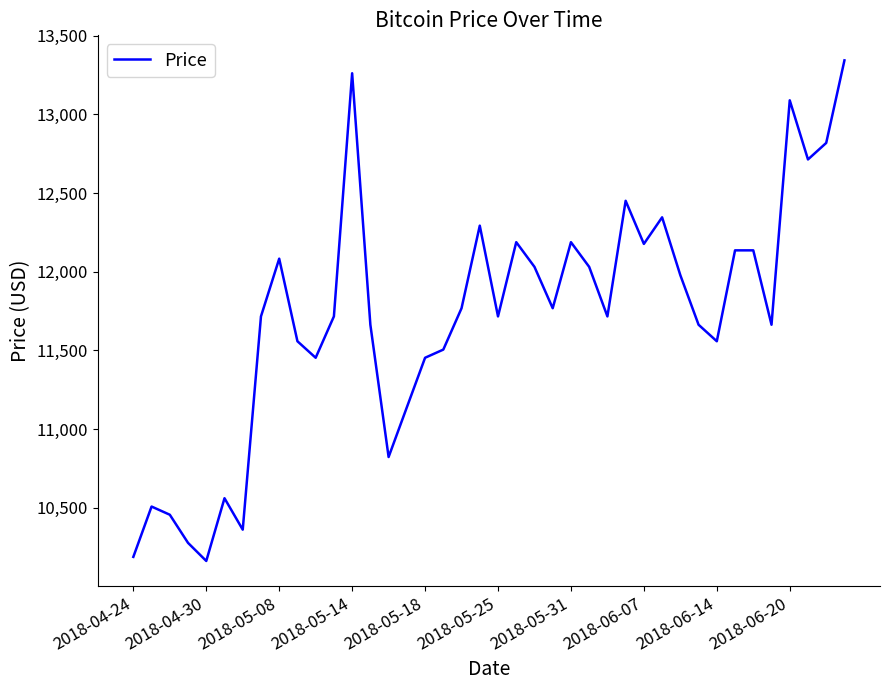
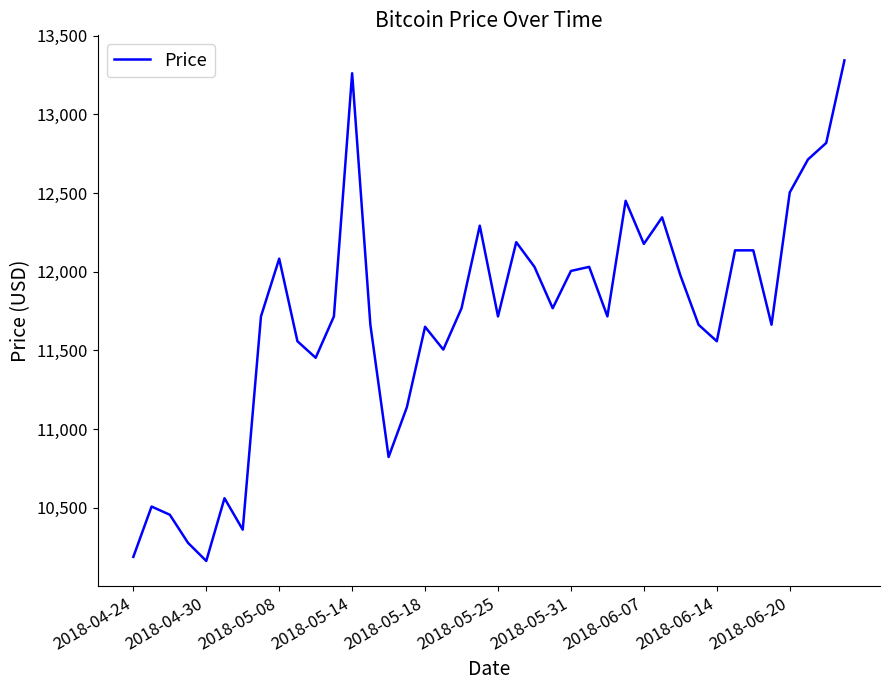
2018-05-18: 11,450 -> 11,650
2018-05-31: 12,190 -> 12,010
2018-06-20: 13,090 -> 12,500
